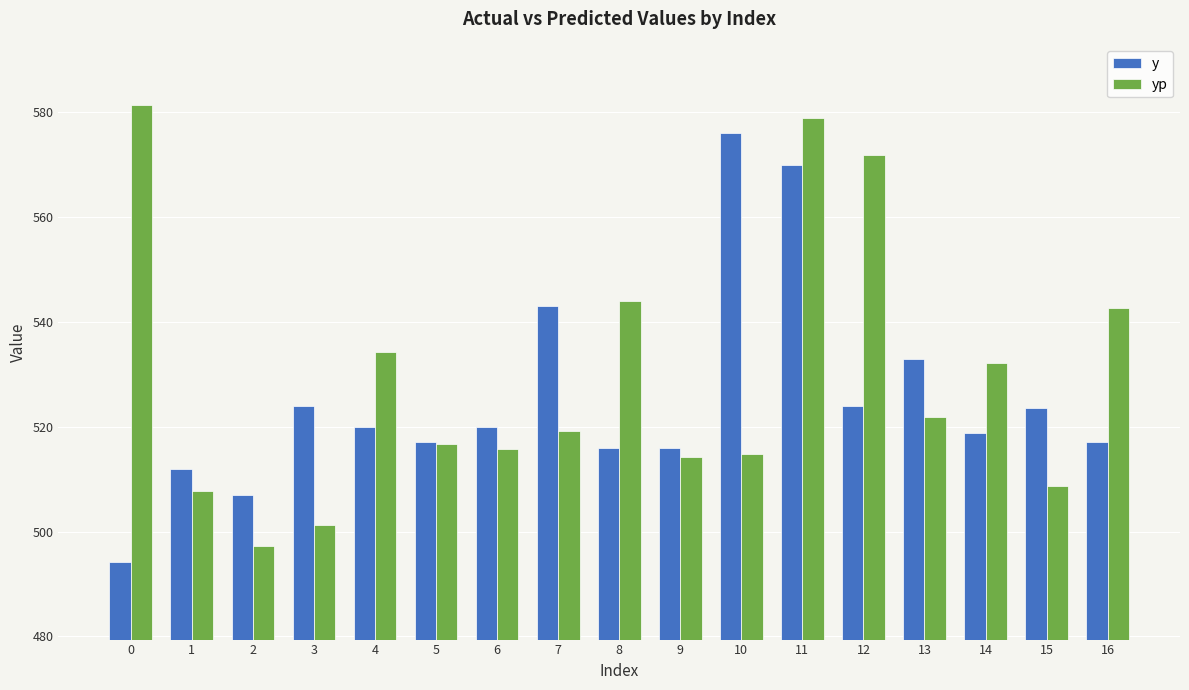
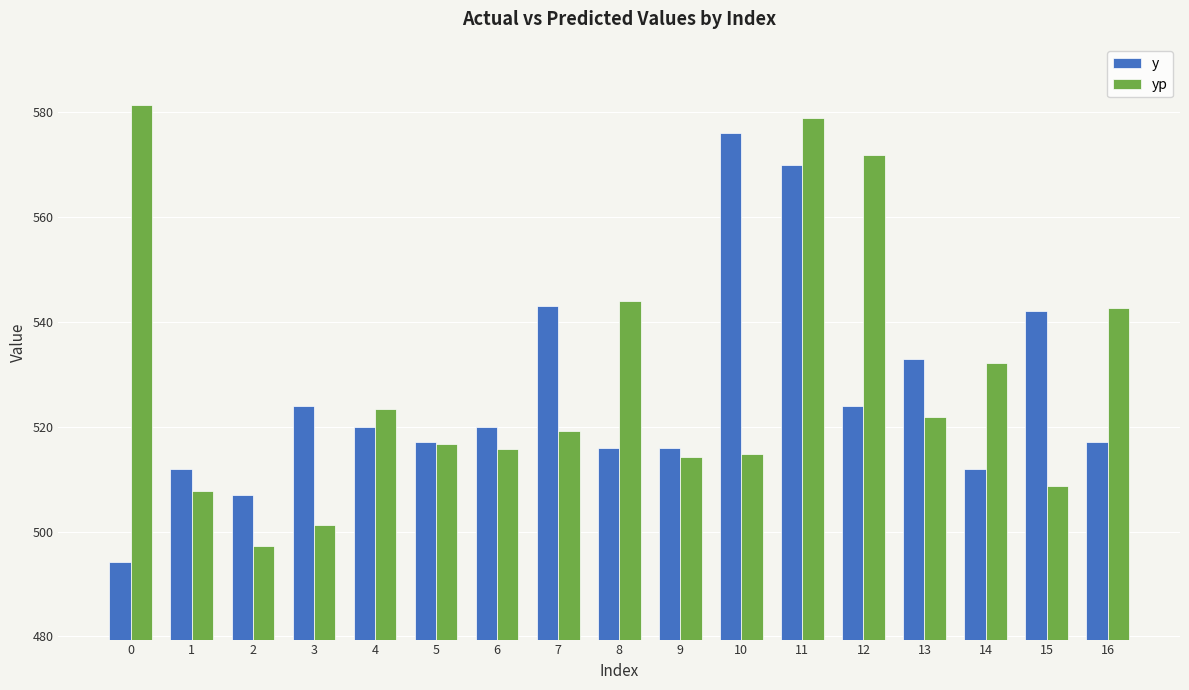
yp, 4: 534 -> 523
y, 14: 519 -> 512
y, 15: 524 -> 542
